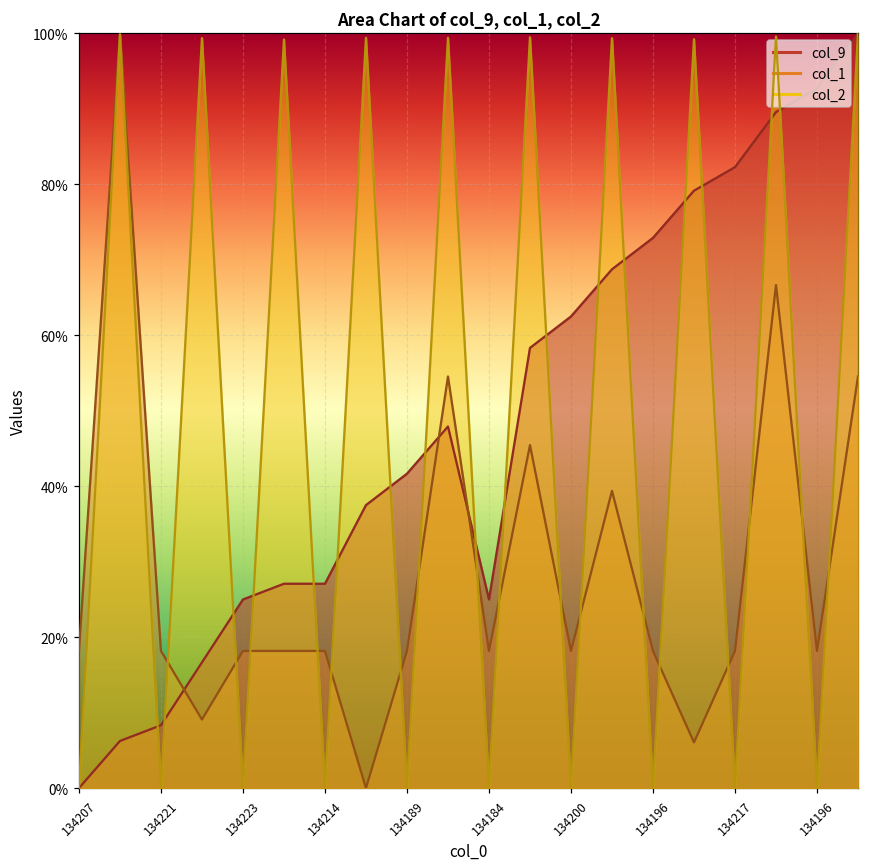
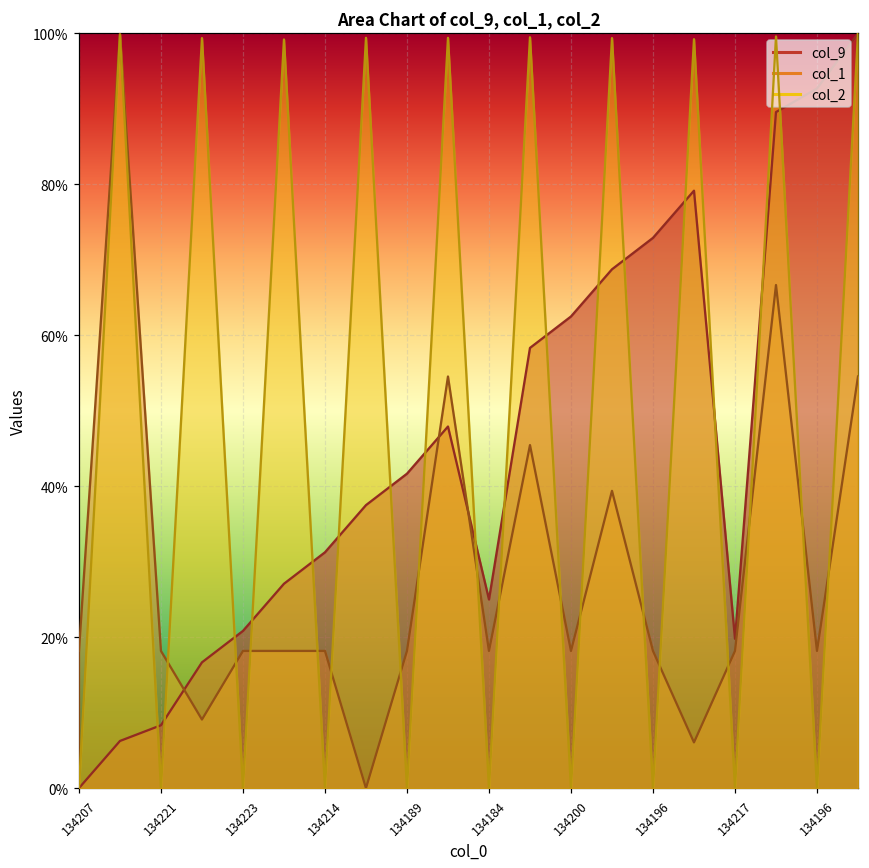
col_9, 134223: 25% -> 21%
col_9, 134214: 27% -> 31%
col_9, 134217: 82% -> 20%
